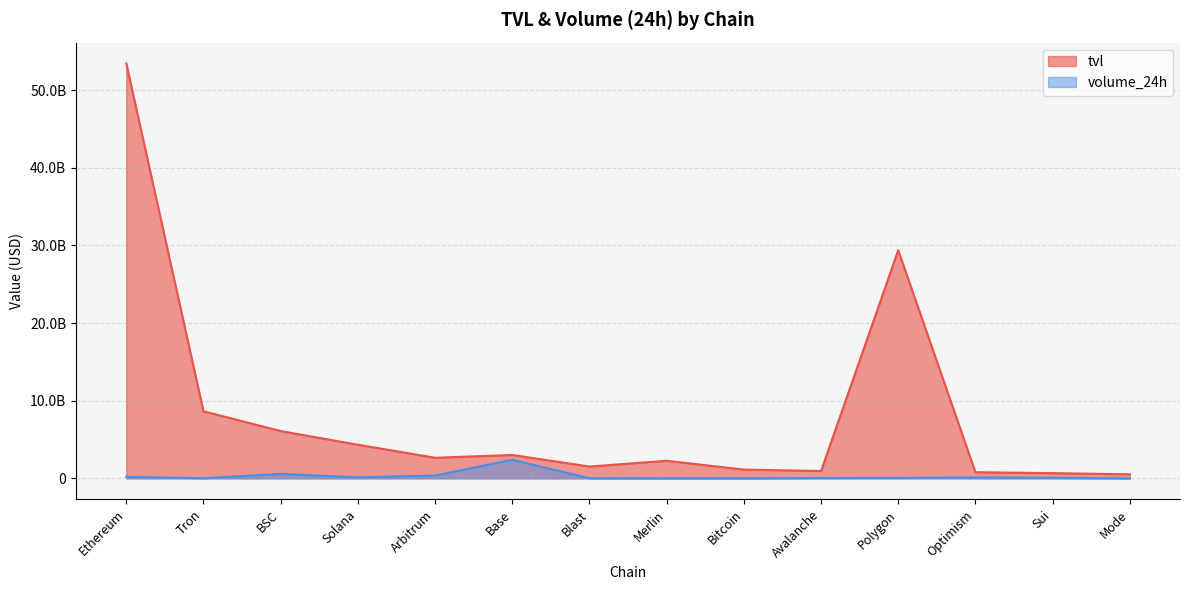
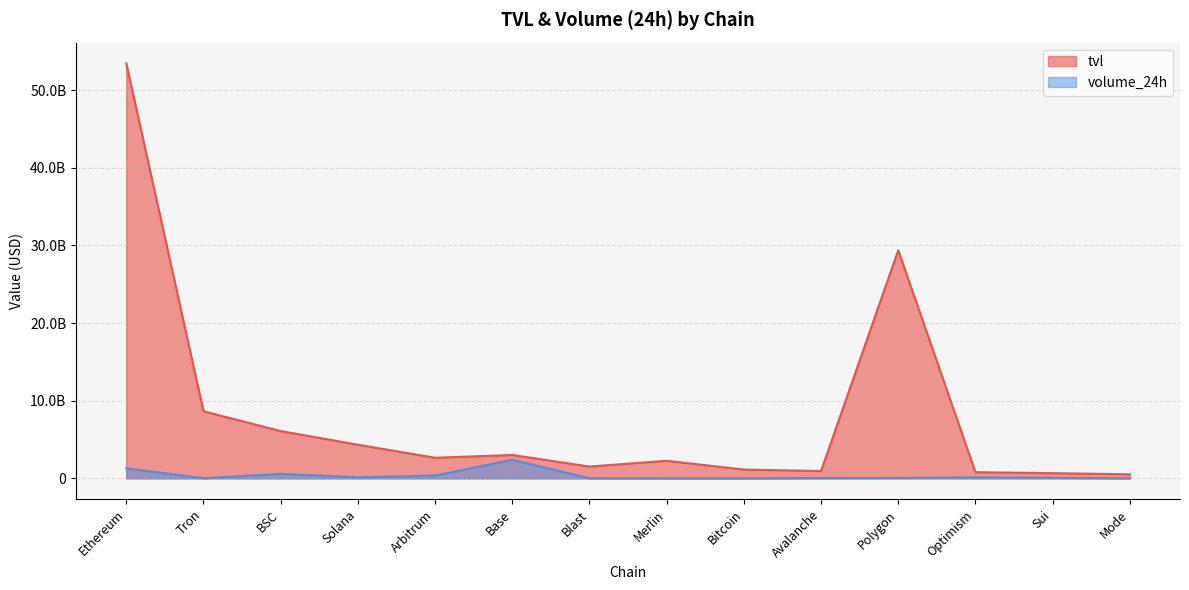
volume_24h, Ethereum: 0 -> 1000000000
